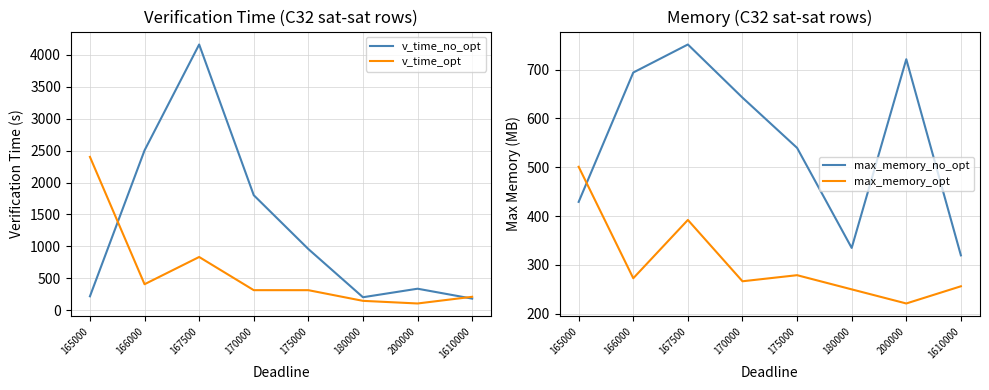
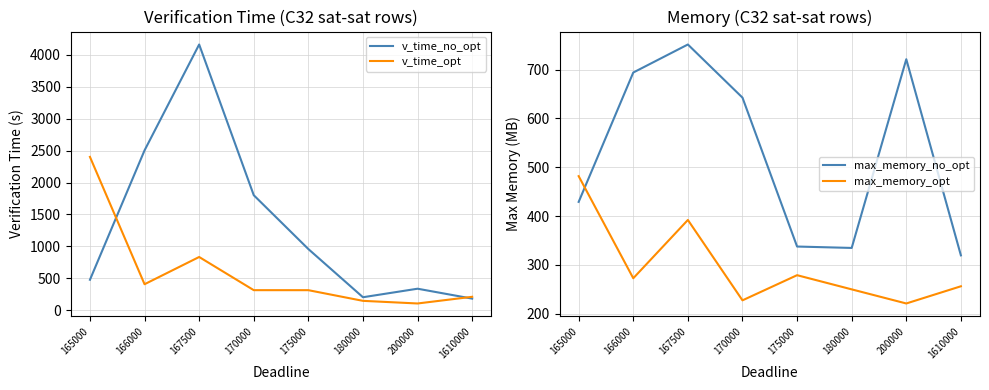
Verification Time (C32 sat-sat rows), v_time_no_opt, 165000: 200 -> 500
Memory (C32 sat-sat rows), max_memory_opt, 165000: 500 -> 480
Memory (C32 sat-sat rows), max_memory_opt, 170000: 270 -> 230
Memory (C32 sat-sat rows), max_memory_no_opt, 175000: 540 -> 340
